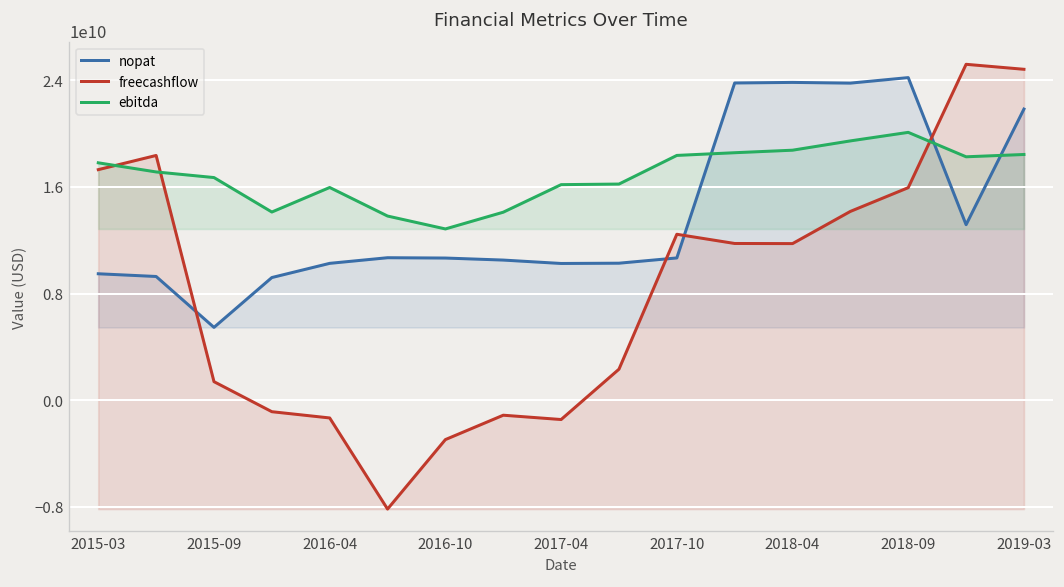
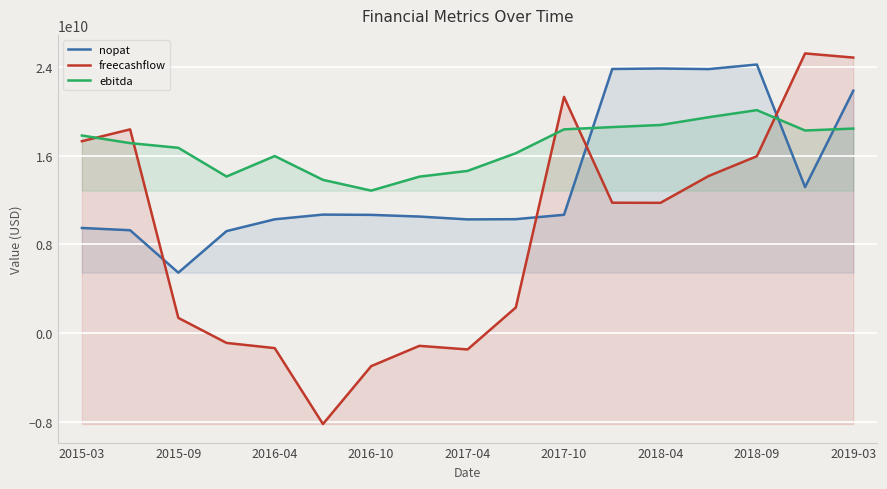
ebitda, 2017-04: 16200000000 -> 14600000000
freecashflow, 2017-10: 12400000000 -> 21300000000
